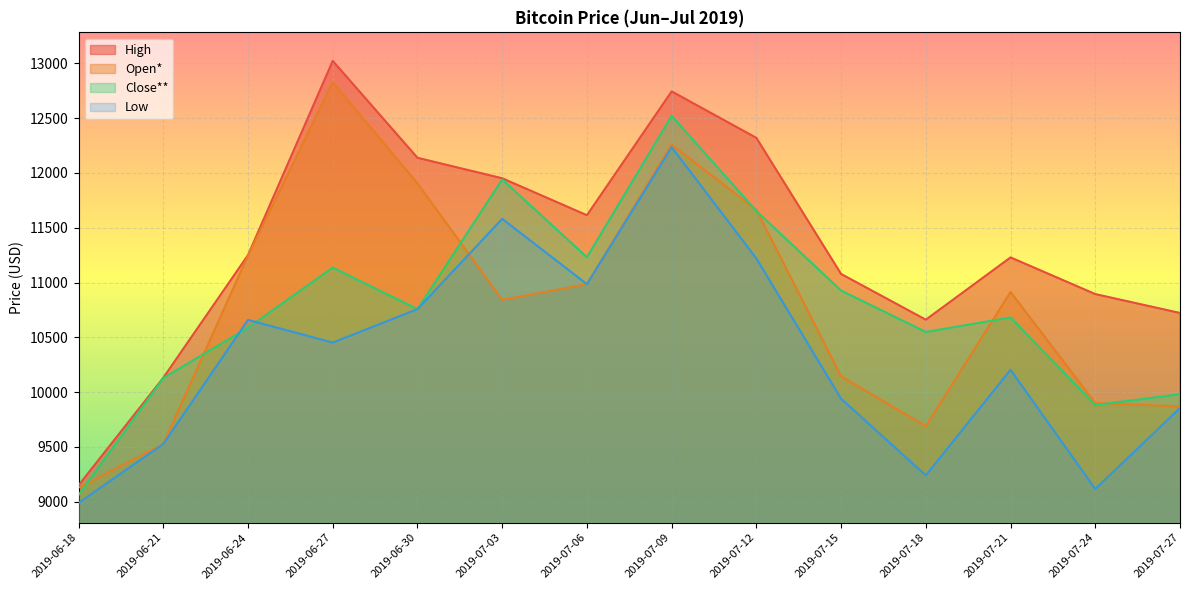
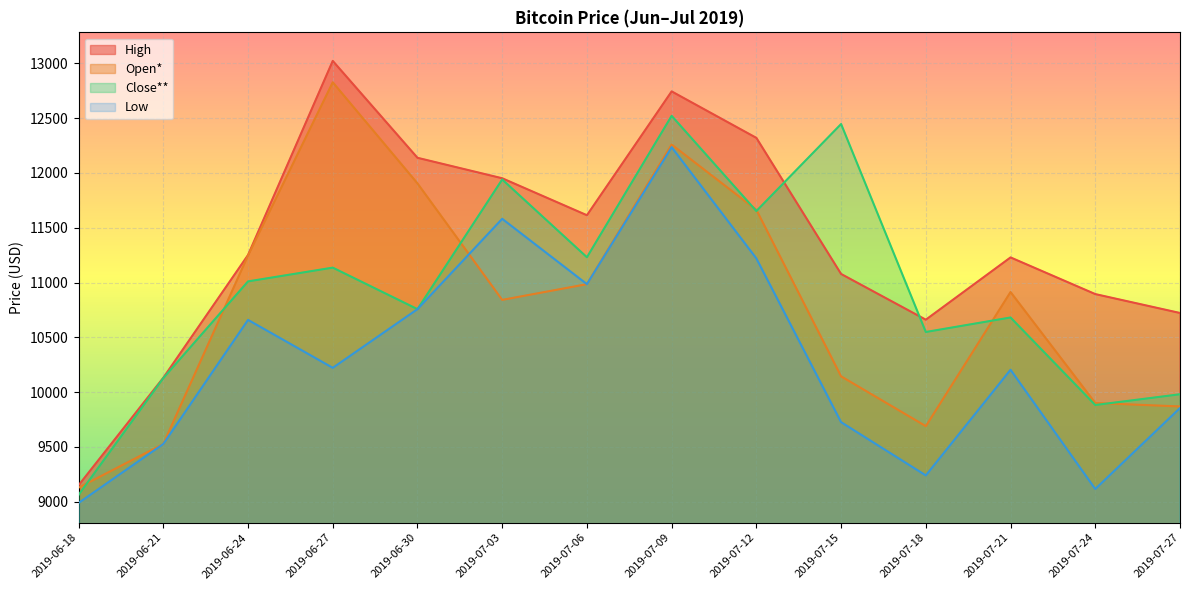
Close**, 2019-06-24: 10590 -> 11010
Low, 2019-06-27: 10450 -> 10220
Close**, 2019-07-15: 10930 -> 12450
Low, 2019-07-15: 9940 -> 9730
